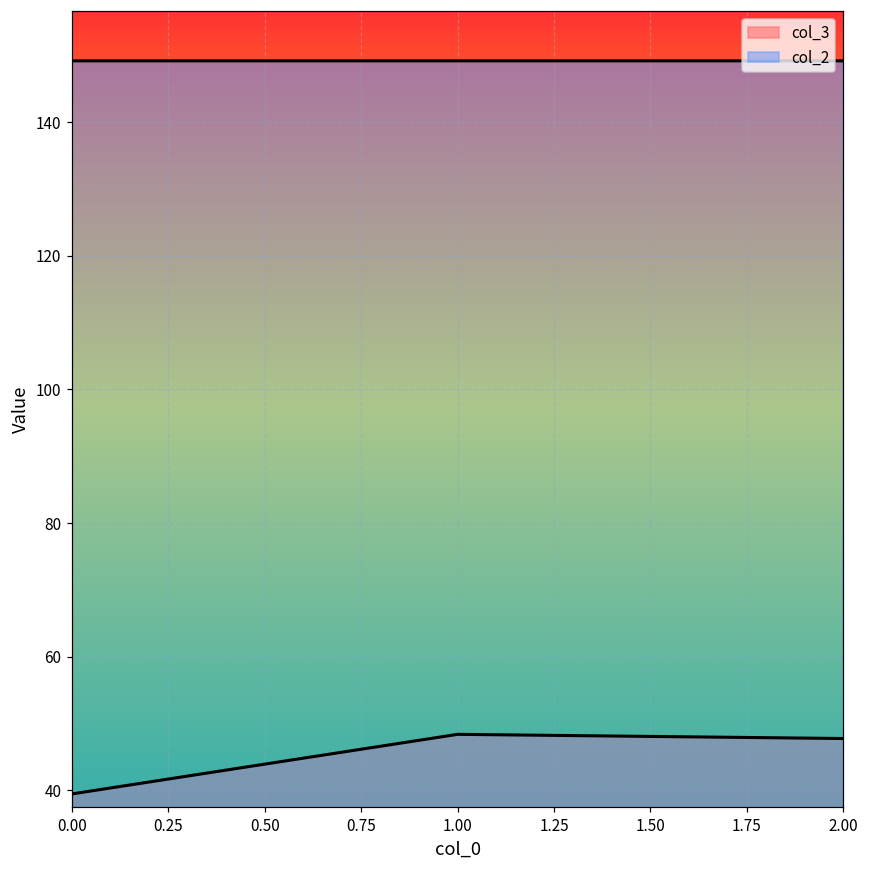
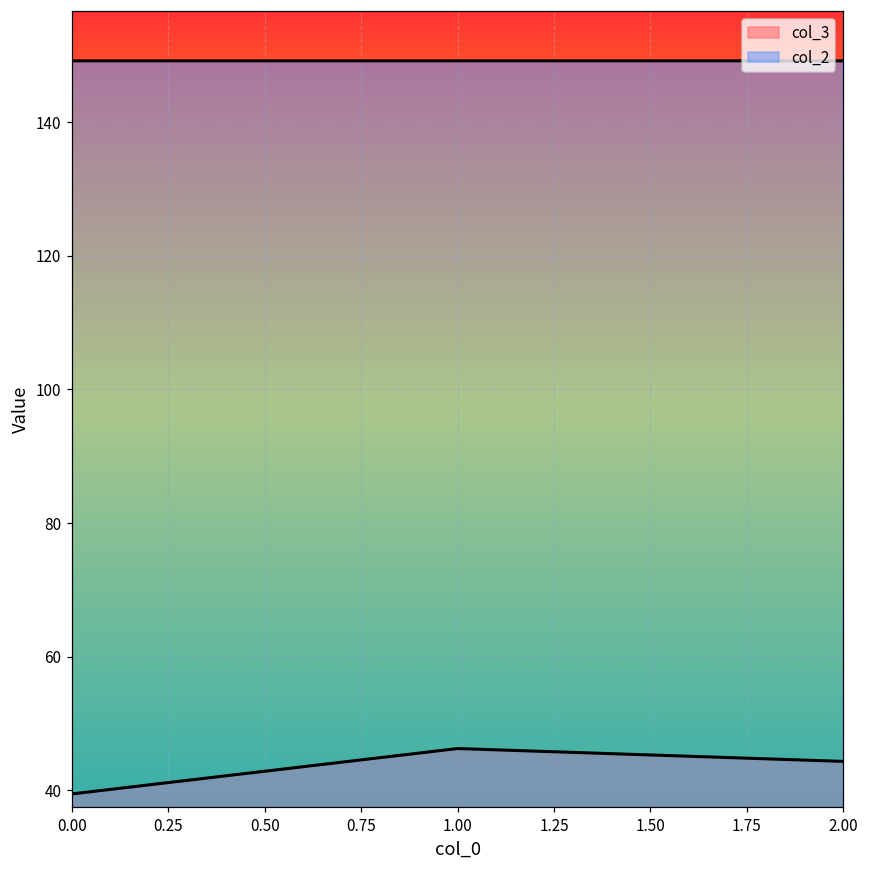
col_3, 1.00: 48 -> 46
col_3, 2.00: 48 -> 44
